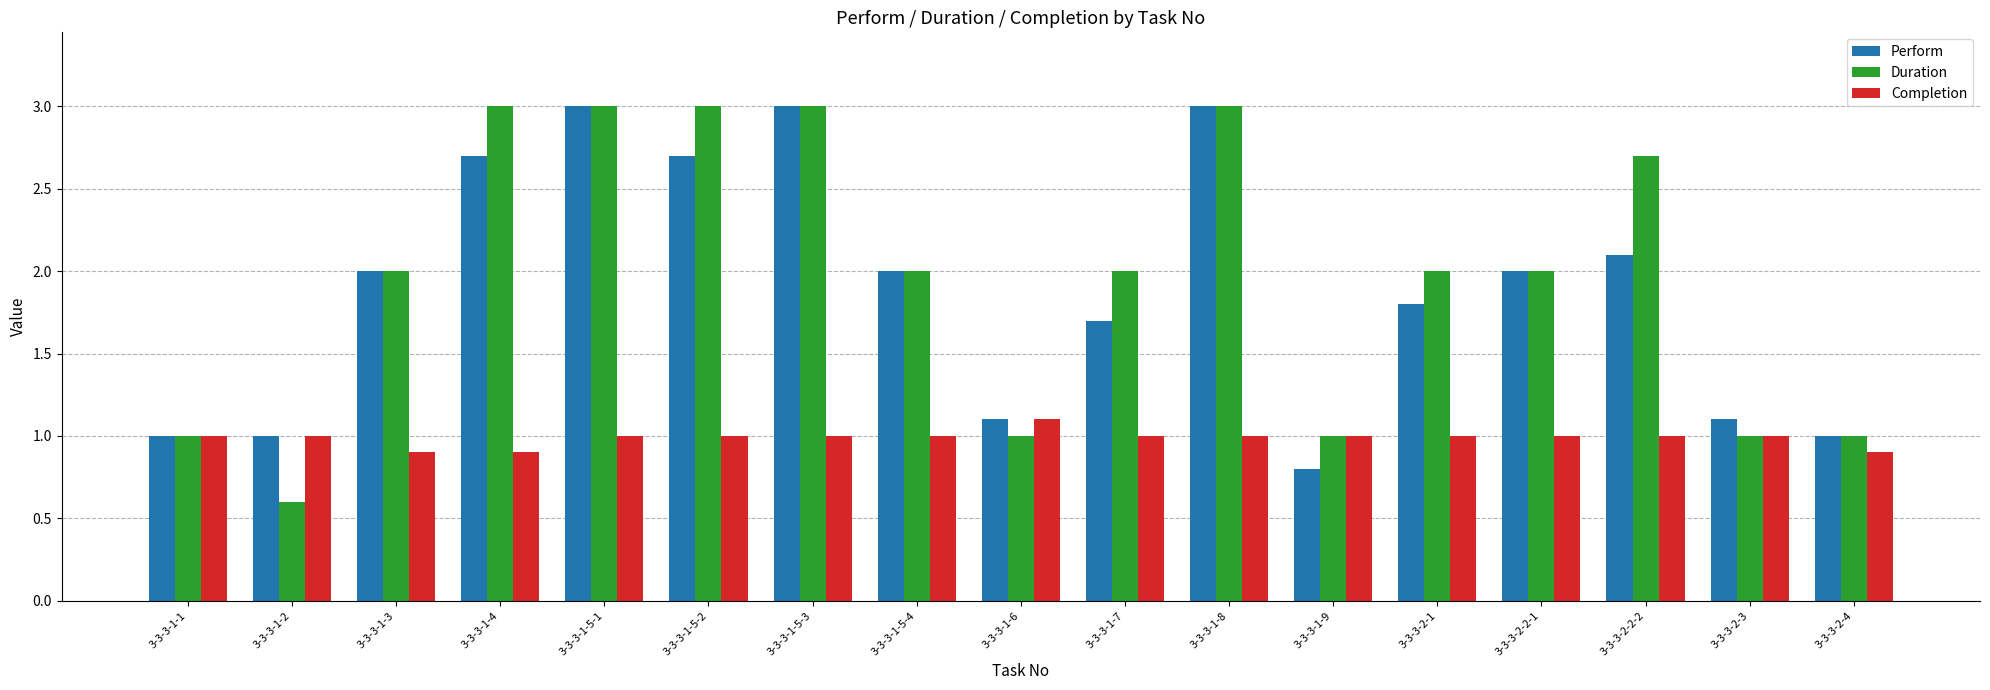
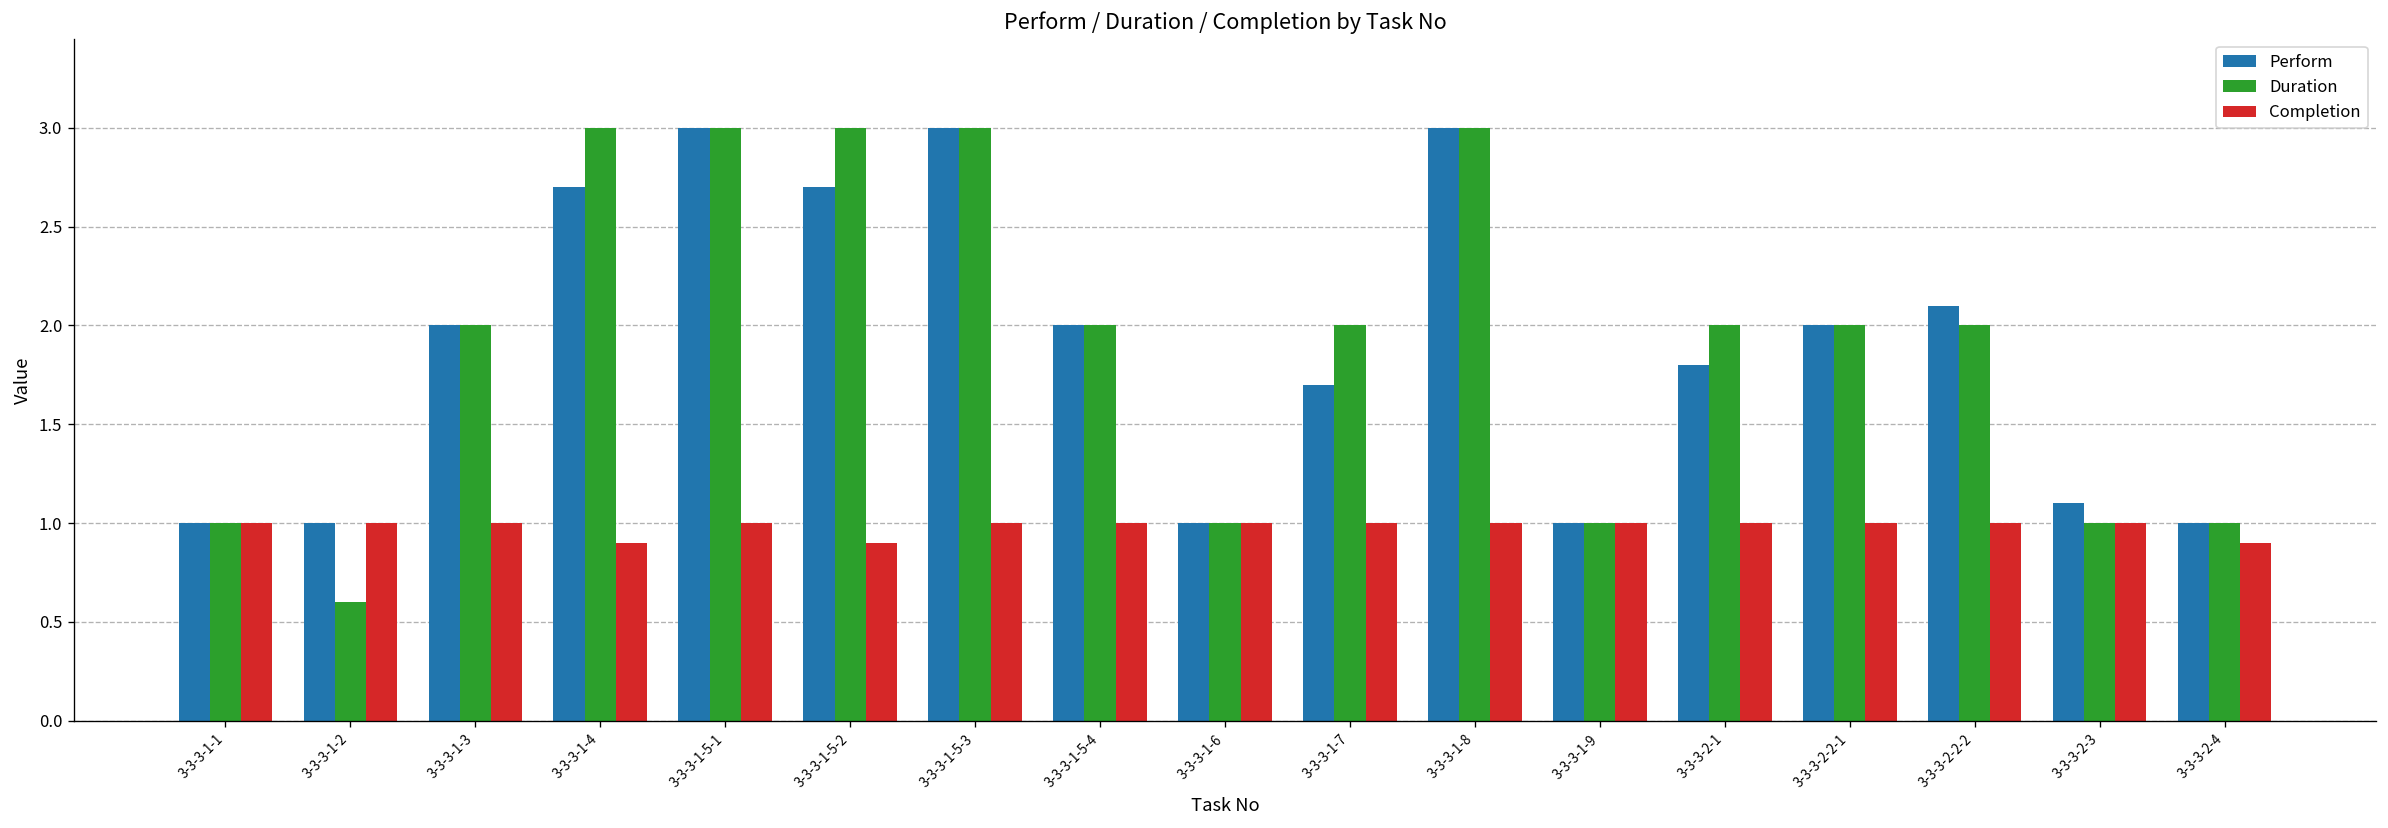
Completion, 3-3-3-1-3: 0.9 -> 1.0
Completion, 3-3-3-1-5-2: 1.0 -> 0.9
Perform, 3-3-3-1-6: 1.1 -> 1.0
Completion, 3-3-3-1-6: 1.1 -> 1.0
Perform, 3-3-3-1-9: 0.8 -> 1.0
Duration, 3-3-3-2-2-2: 2.7 -> 2.0
